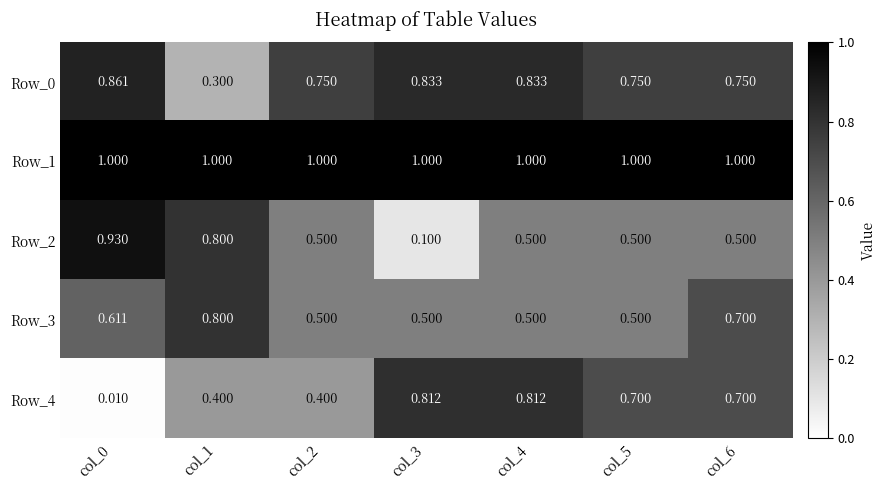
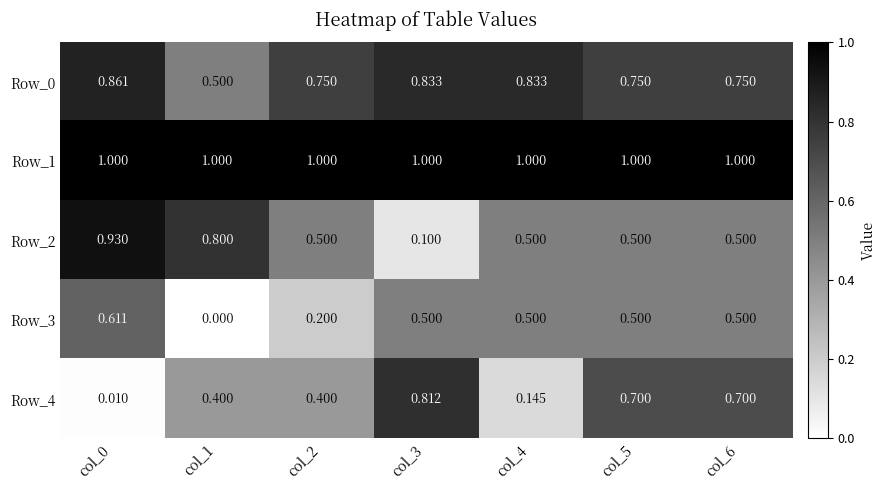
Row_0, col_1: 0.300 -> 0.500
Row_3, col_1: 0.800 -> 0.000
Row_3, col_2: 0.500 -> 0.200
Row_3, col_6: 0.700 -> 0.500
Row_4, col_4: 0.812 -> 0.145
